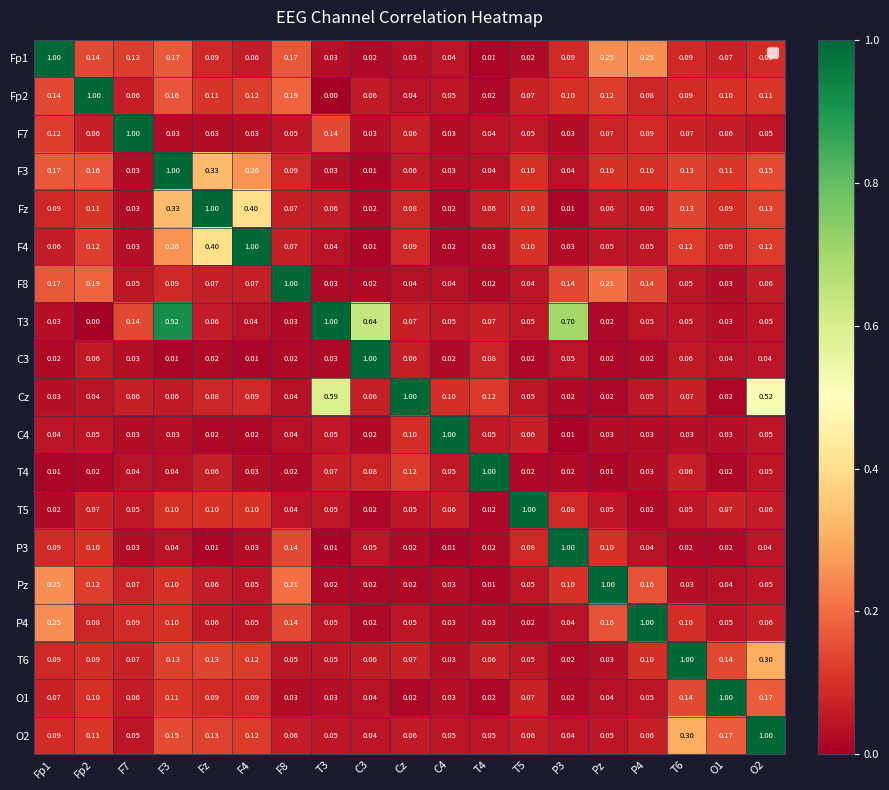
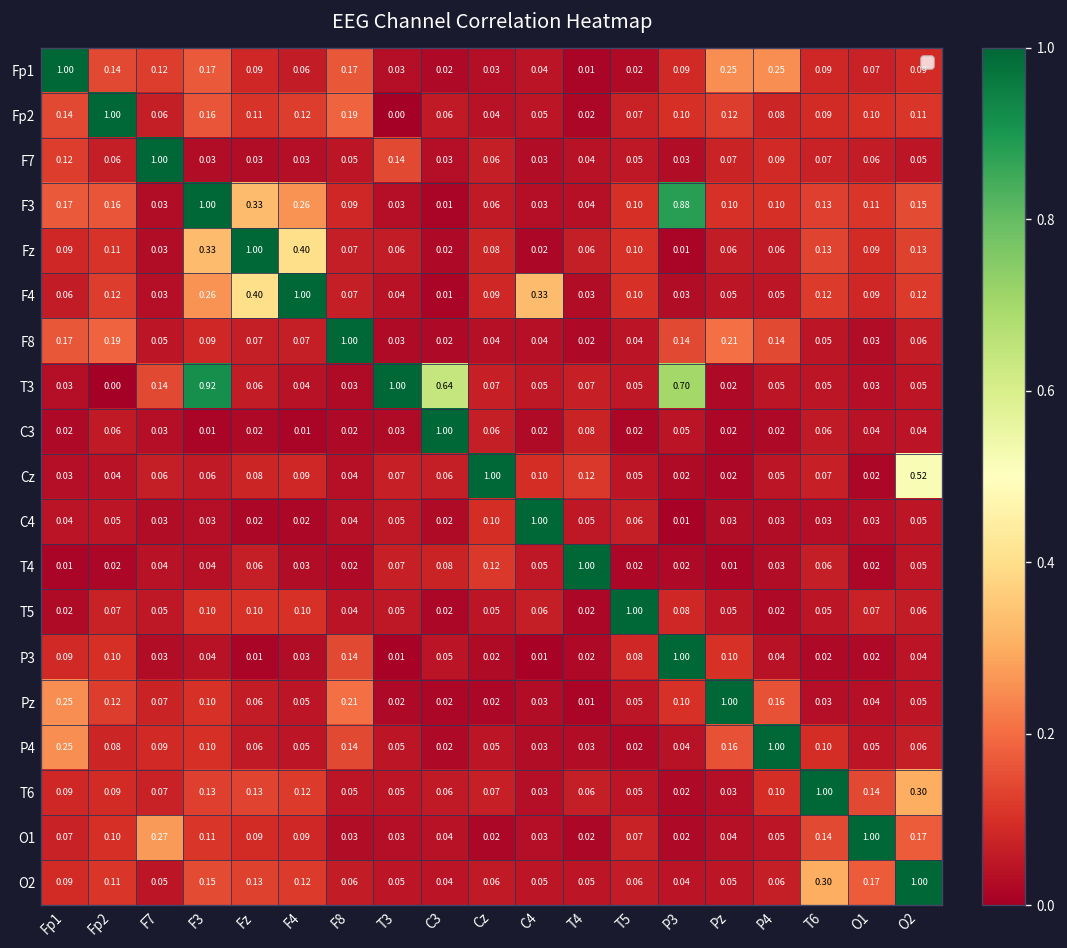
F3, P3: 0.04 -> 0.88
F4, C4: 0.02 -> 0.33
Cz, T3: 0.59 -> 0.07
O1, F7: 0.06 -> 0.27
